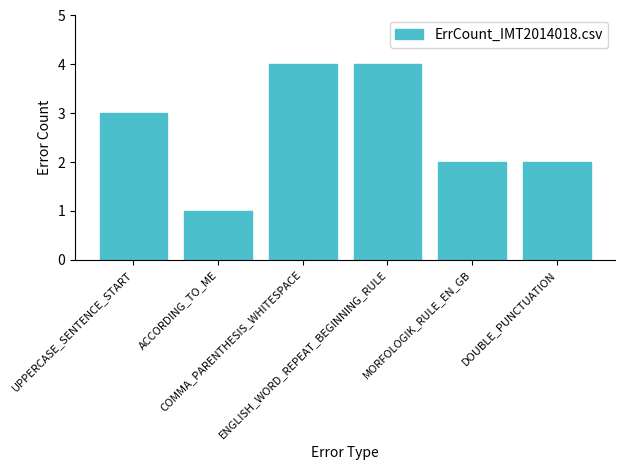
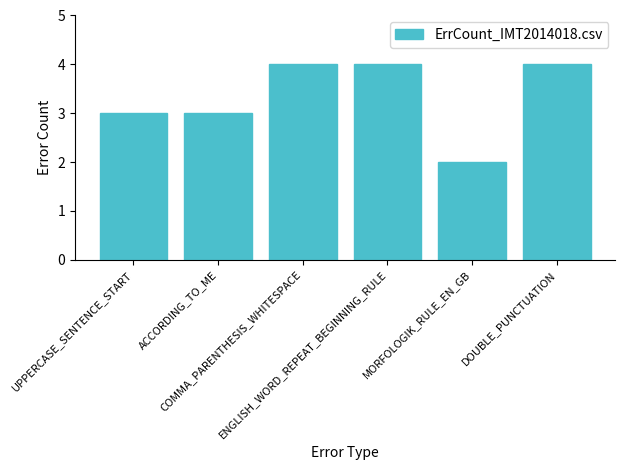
ACCORDING_TO_ME: 1 -> 3
DOUBLE_PUNCTUATION: 2 -> 4
